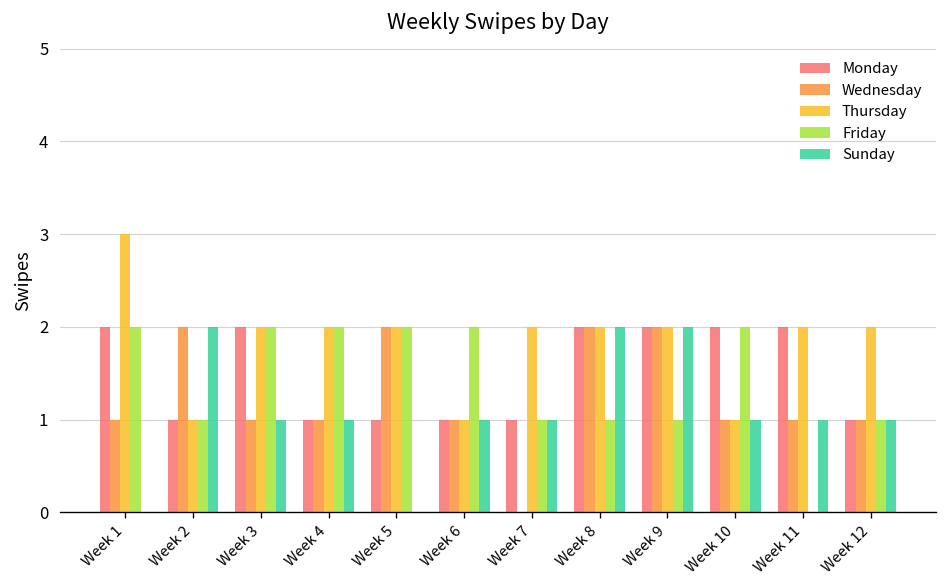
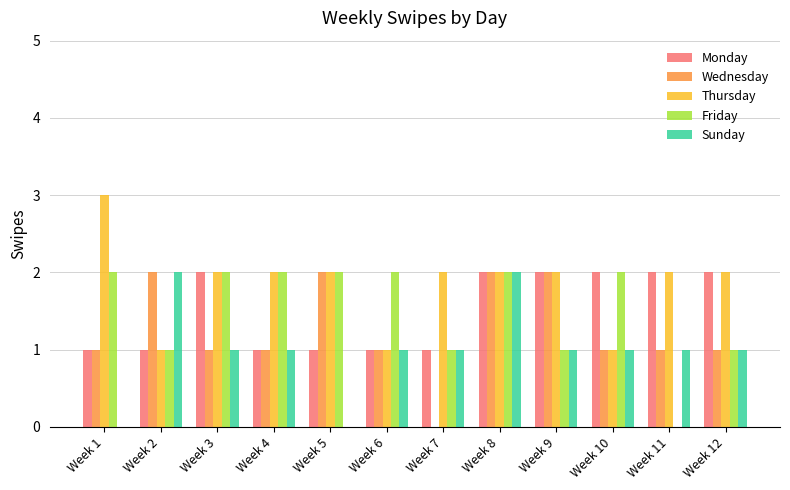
Monday, Week 1: 2 -> 1
Friday, Week 8: 1 -> 2
Sunday, Week 9: 2 -> 1
Monday, Week 12: 1 -> 2
